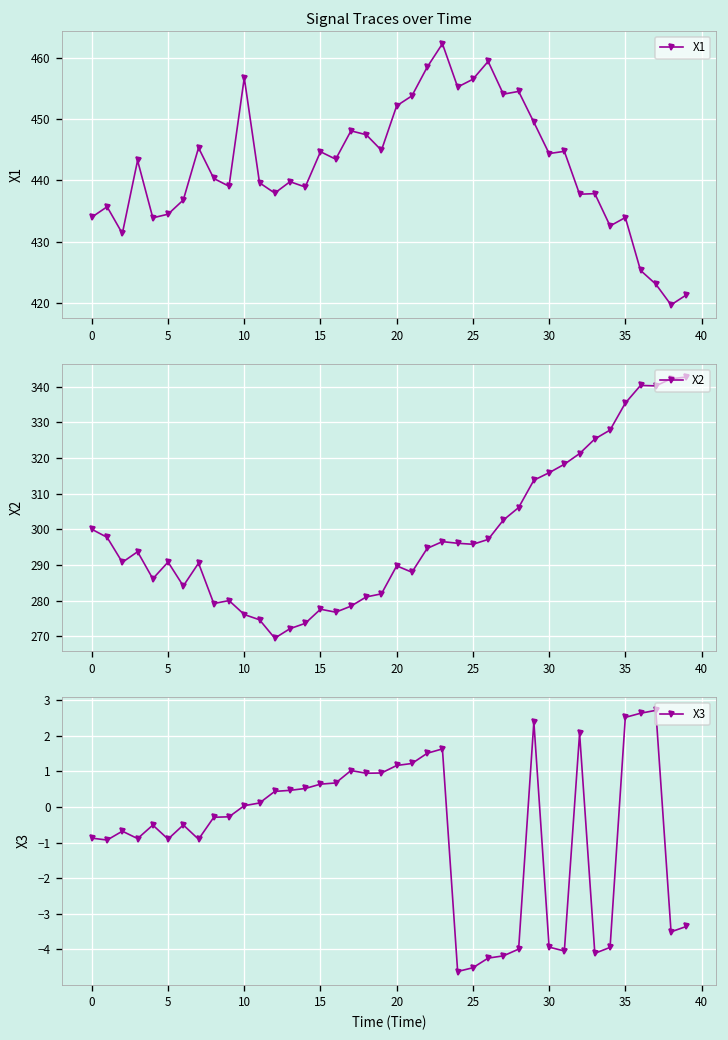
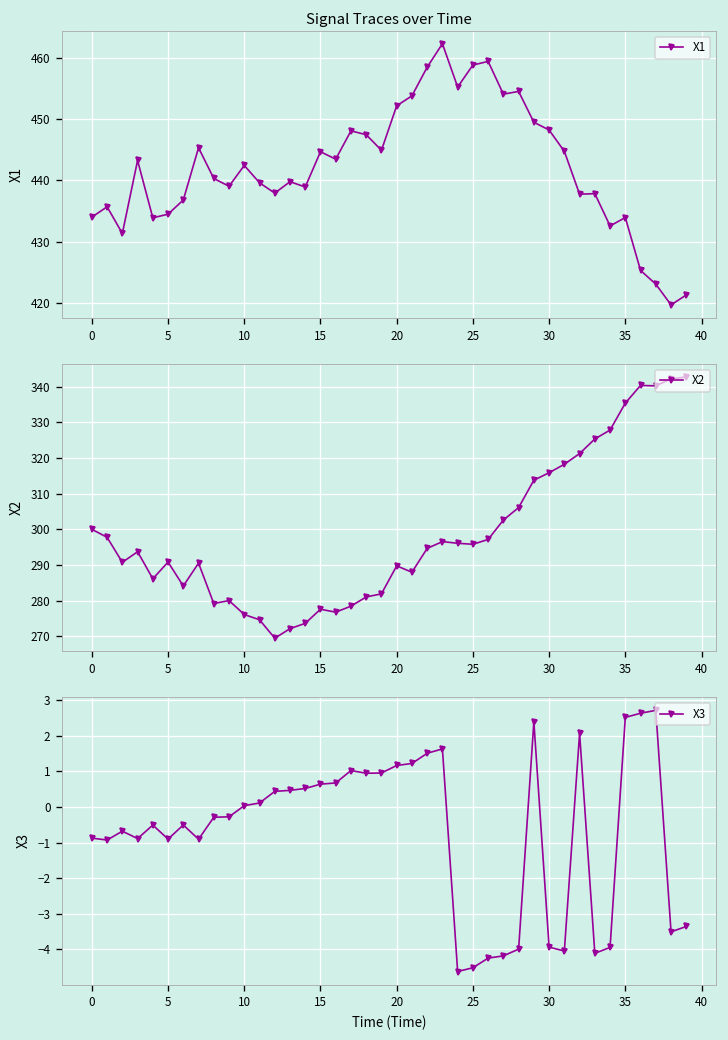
Signal Traces over Time, 10: 457 -> 442
Signal Traces over Time, 25: 457 -> 459
Signal Traces over Time, 30: 444 -> 448
